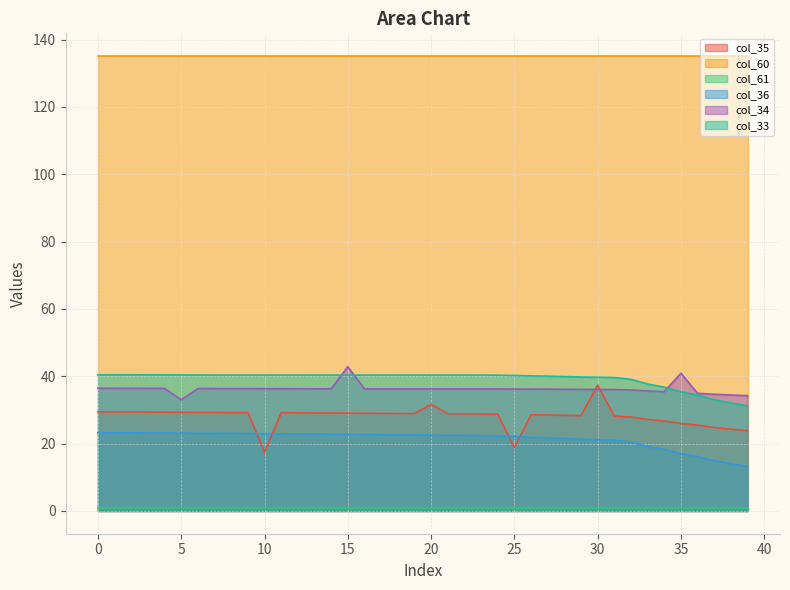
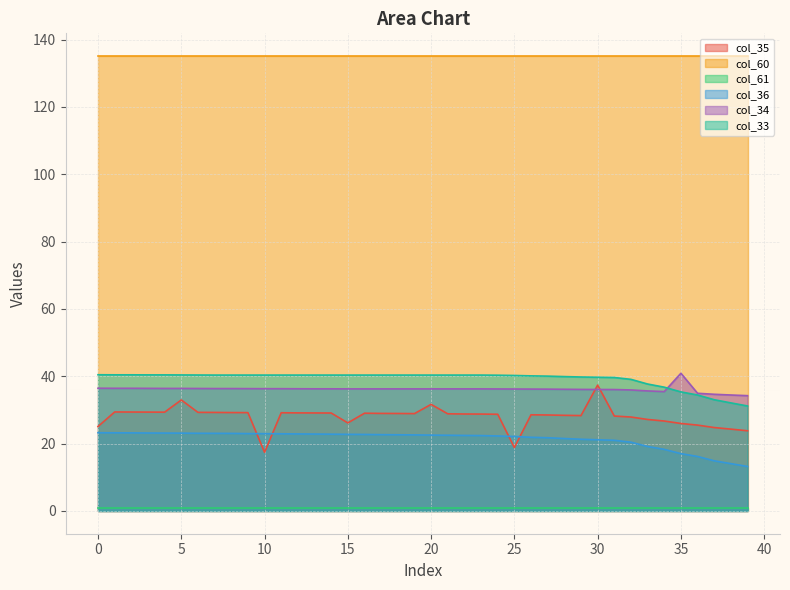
col_35, 0: 29 -> 25
col_35, 5: 29 -> 33
col_34, 5: 33 -> 36
col_35, 15: 29 -> 26
col_34, 15: 43 -> 36
